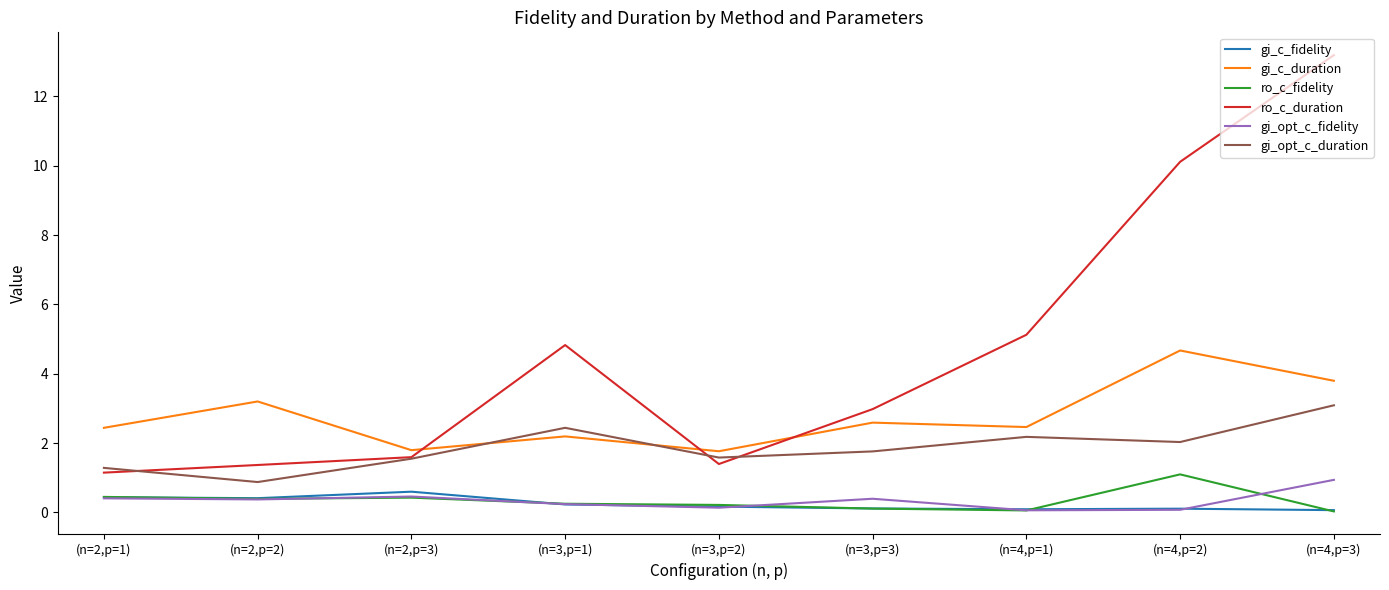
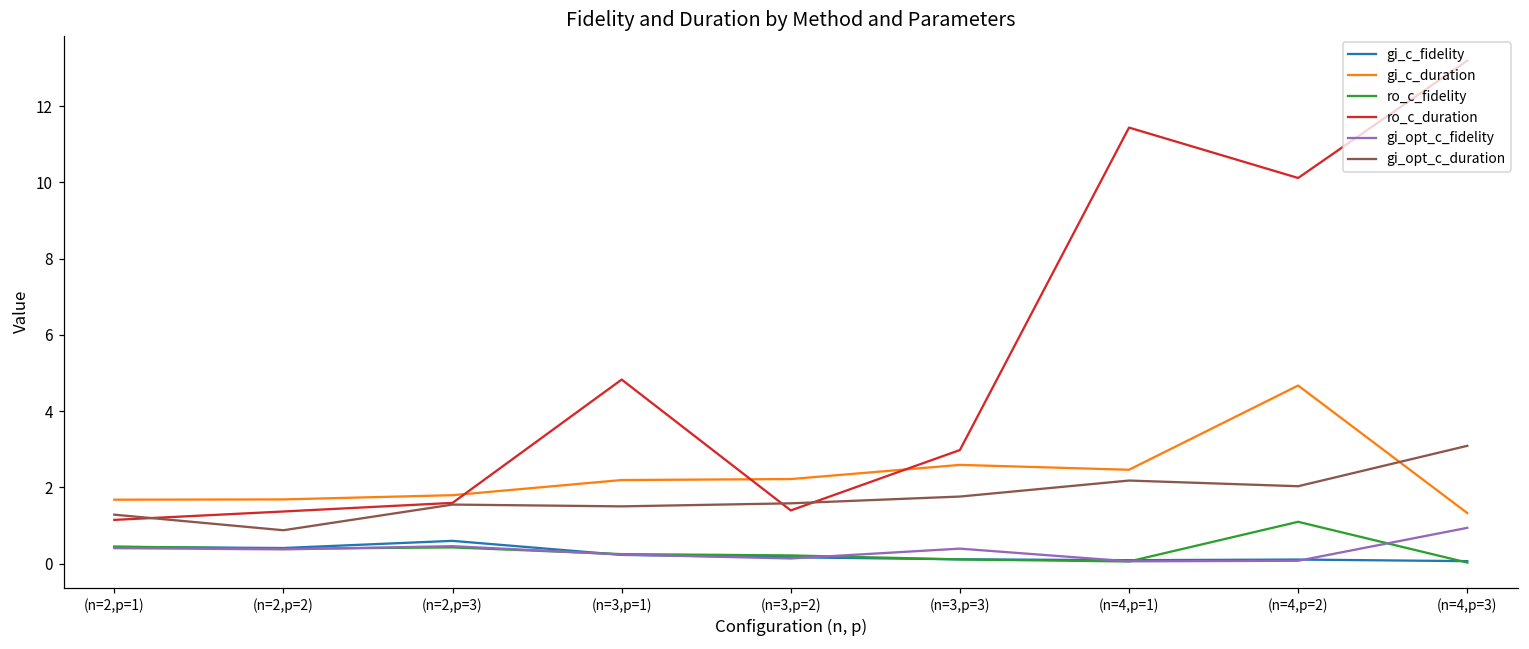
gi_c_duration, (n=2,p=1): 2.4 -> 1.7
gi_c_duration, (n=2,p=2): 3.2 -> 1.7
gi_opt_c_duration, (n=3,p=1): 2.4 -> 1.5
gi_c_duration, (n=3,p=2): 1.8 -> 2.2
ro_c_duration, (n=4,p=1): 5.1 -> 11.4
gi_c_duration, (n=4,p=3): 3.8 -> 1.3
